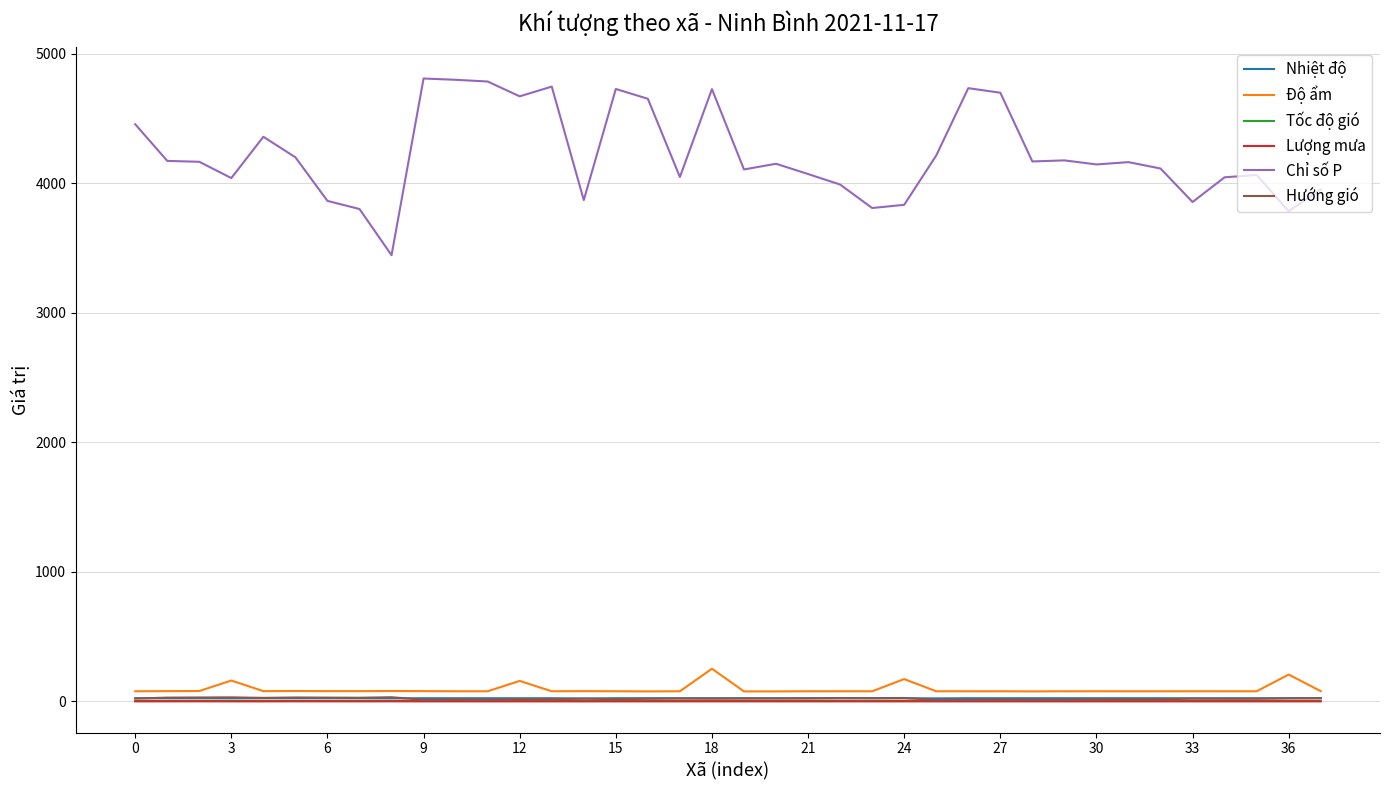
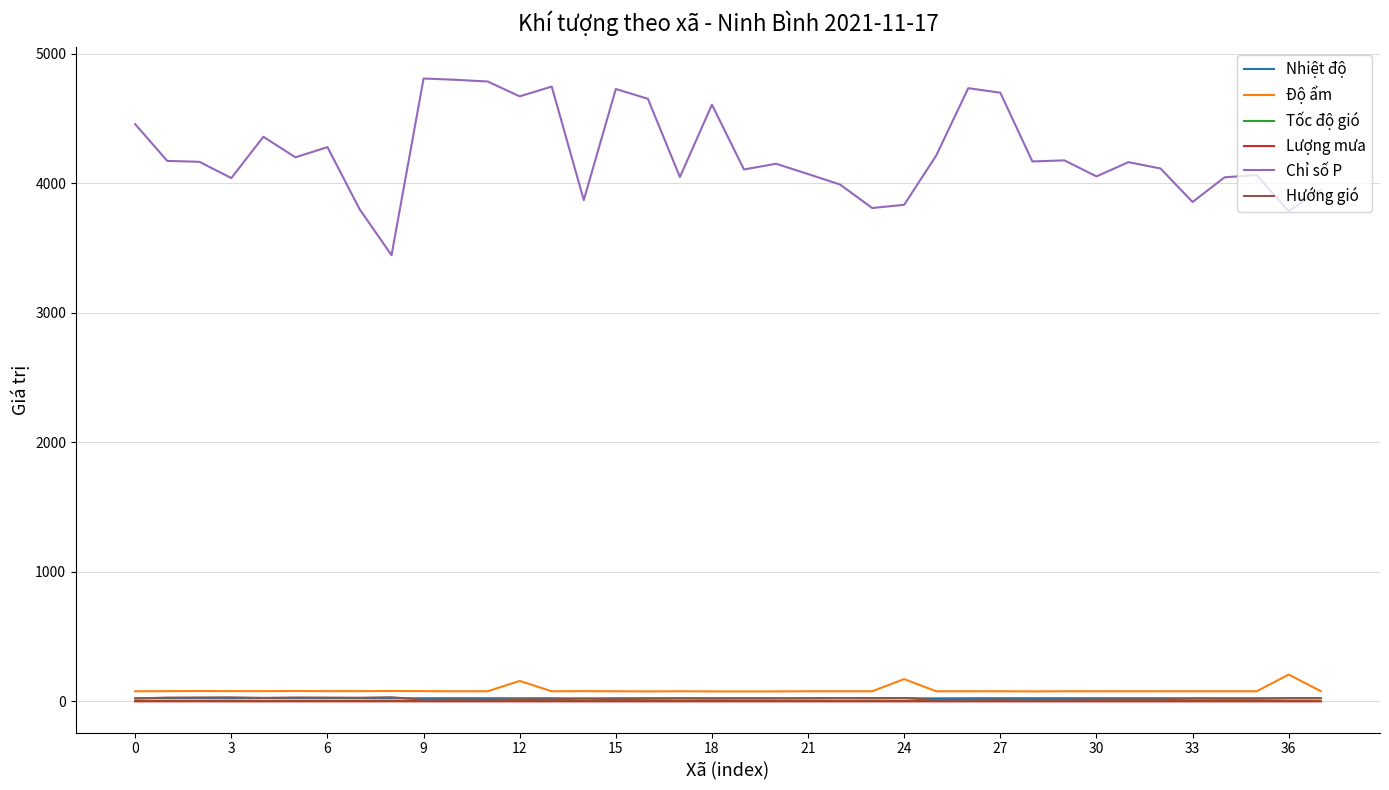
Độ ẩm, 3: 160 -> 80
Chỉ số P, 6: 3860 -> 4280
Độ ẩm, 18: 250 -> 80
Chỉ số P, 18: 4730 -> 4610
Chỉ số P, 30: 4140 -> 4050
